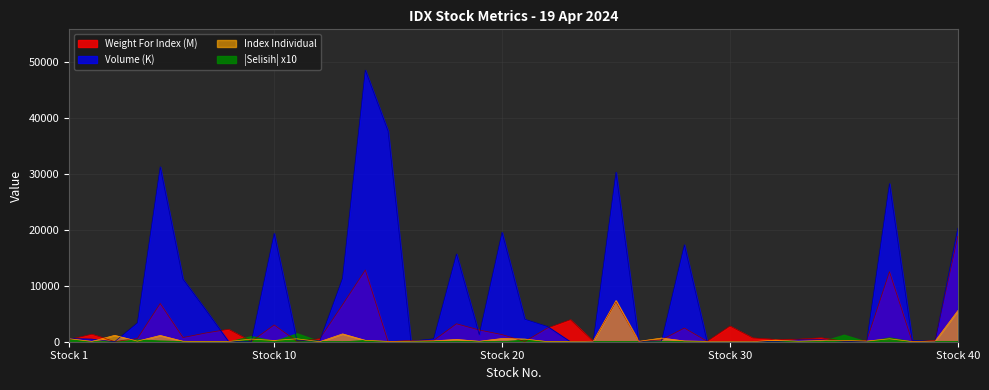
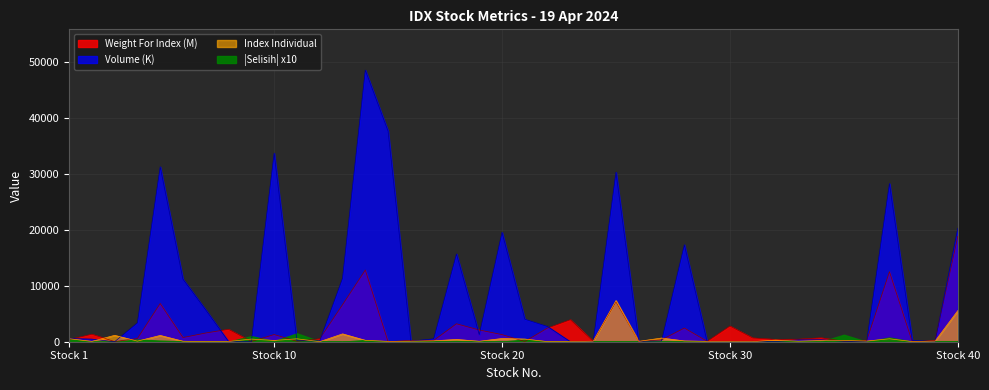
Weight For Index (M), Stock 10: 3000 -> 1000
Volume (K), Stock 10: 19000 -> 34000
